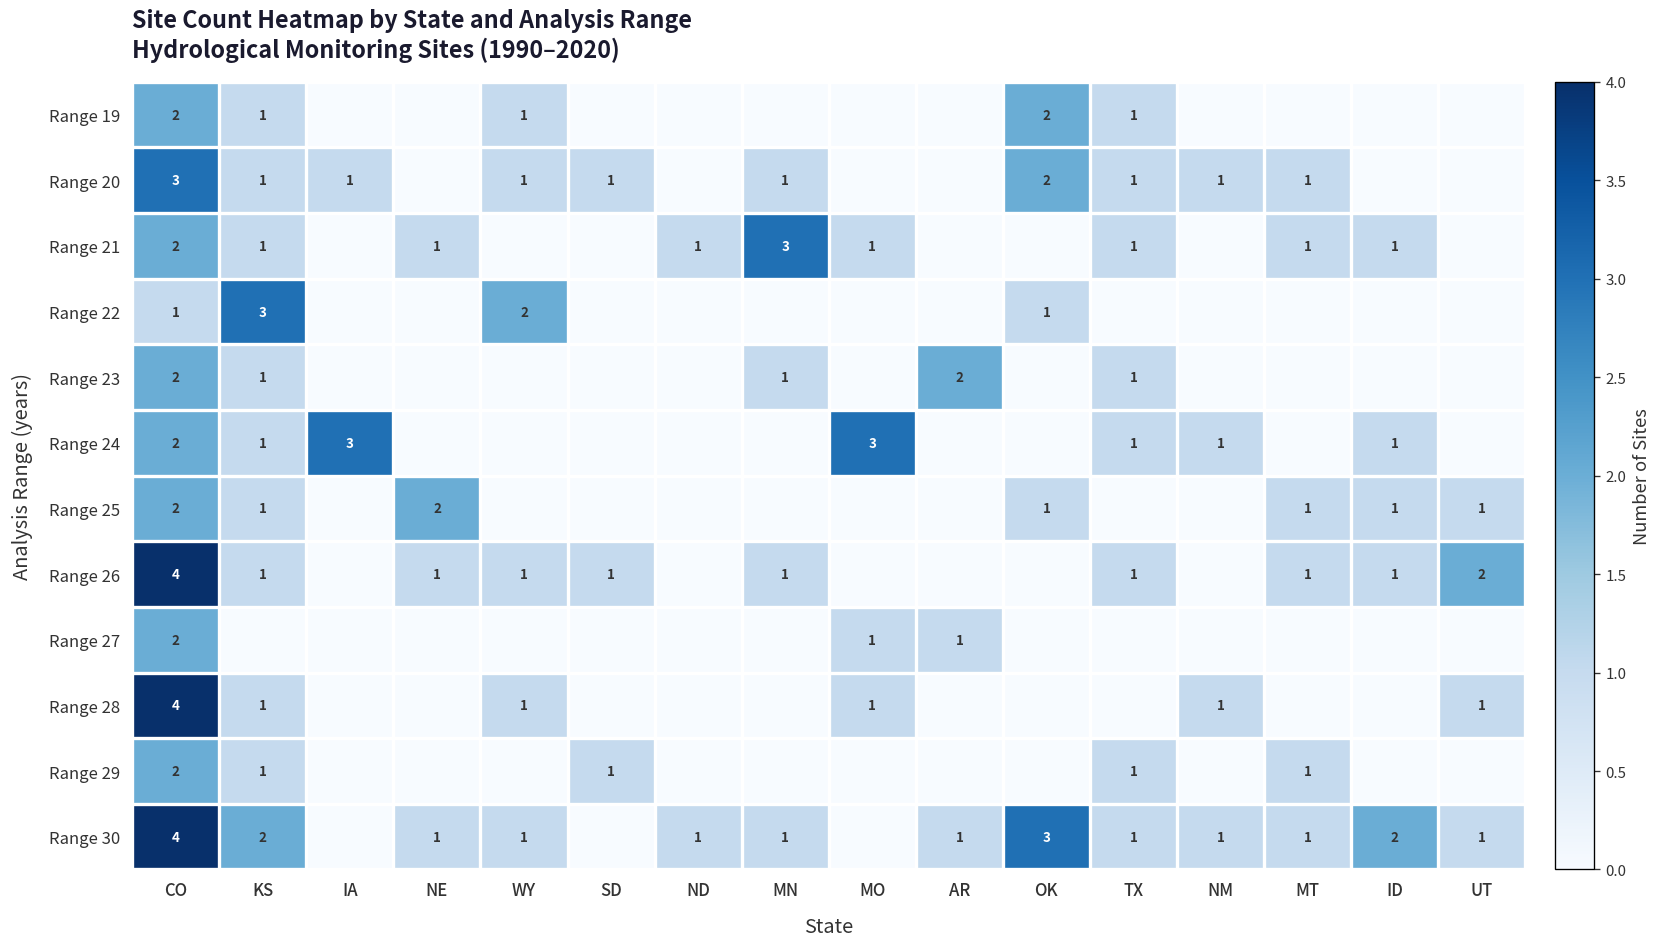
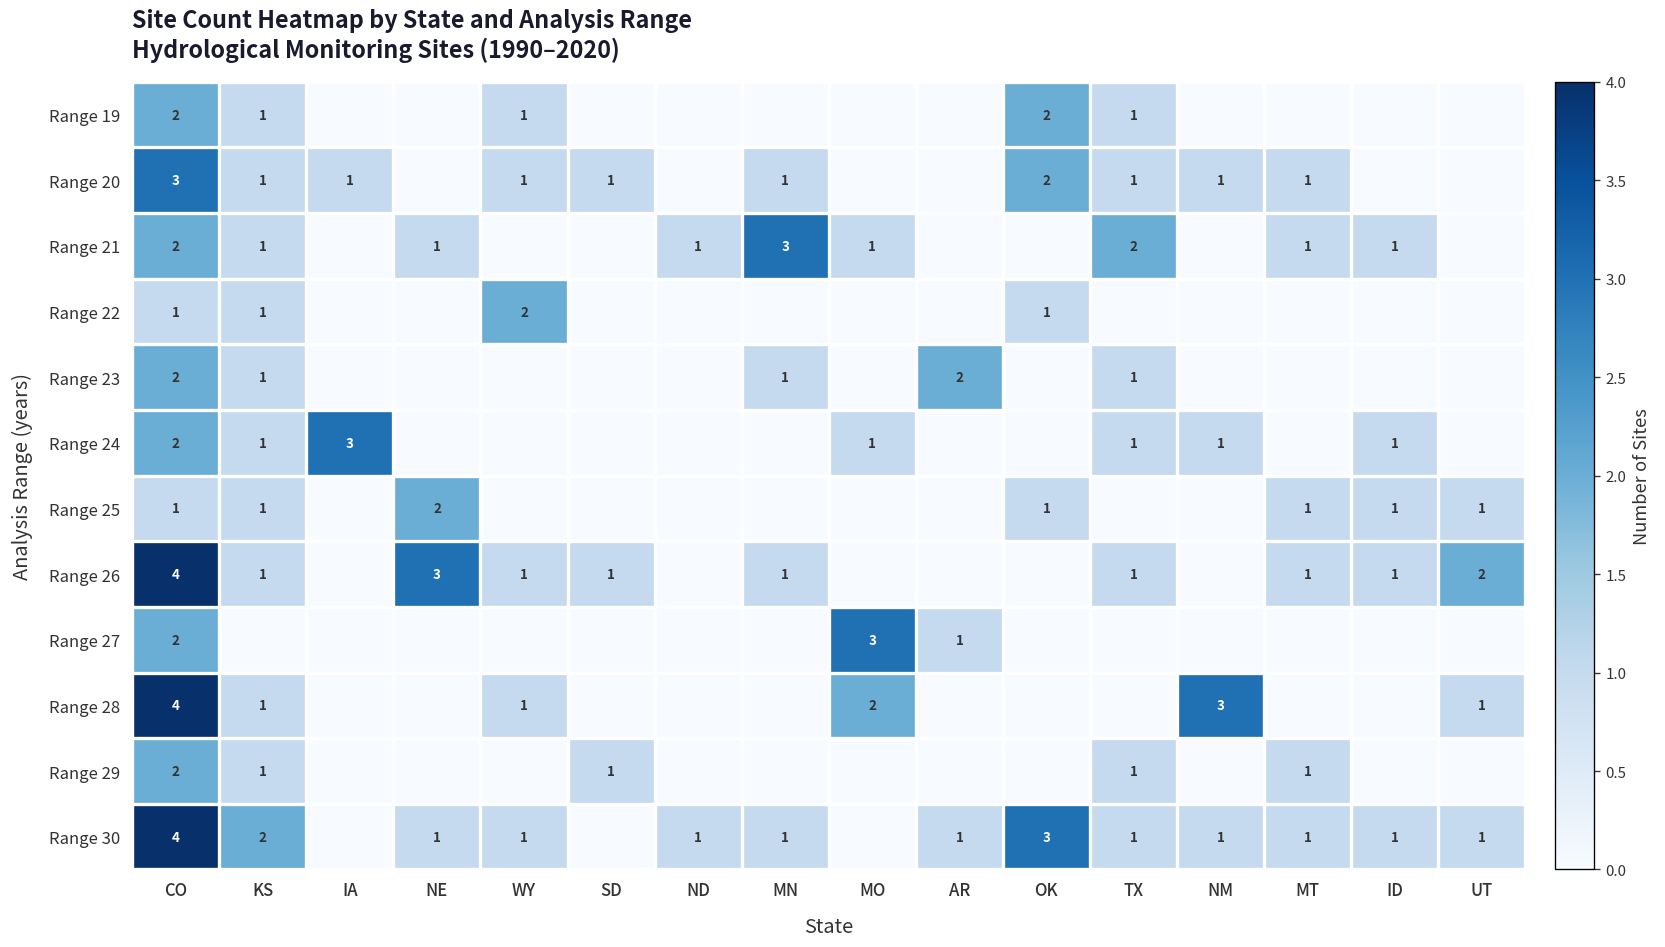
Range 21, TX: 1 -> 2
Range 22, KS: 3 -> 1
Range 24, MO: 3 -> 1
Range 25, CO: 2 -> 1
Range 26, NE: 1 -> 3
Range 27, MO: 1 -> 3
Range 28, MO: 1 -> 2
Range 28, NM: 1 -> 3
Range 30, ID: 2 -> 1
